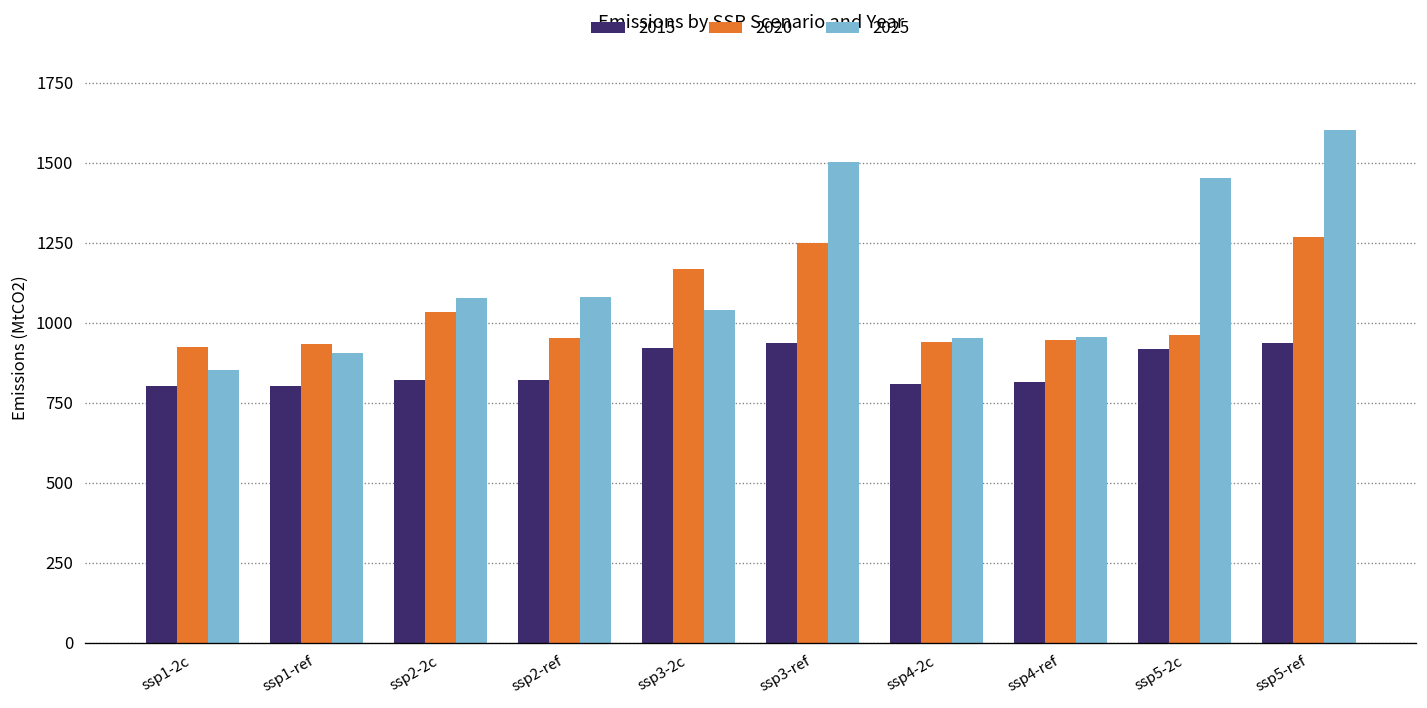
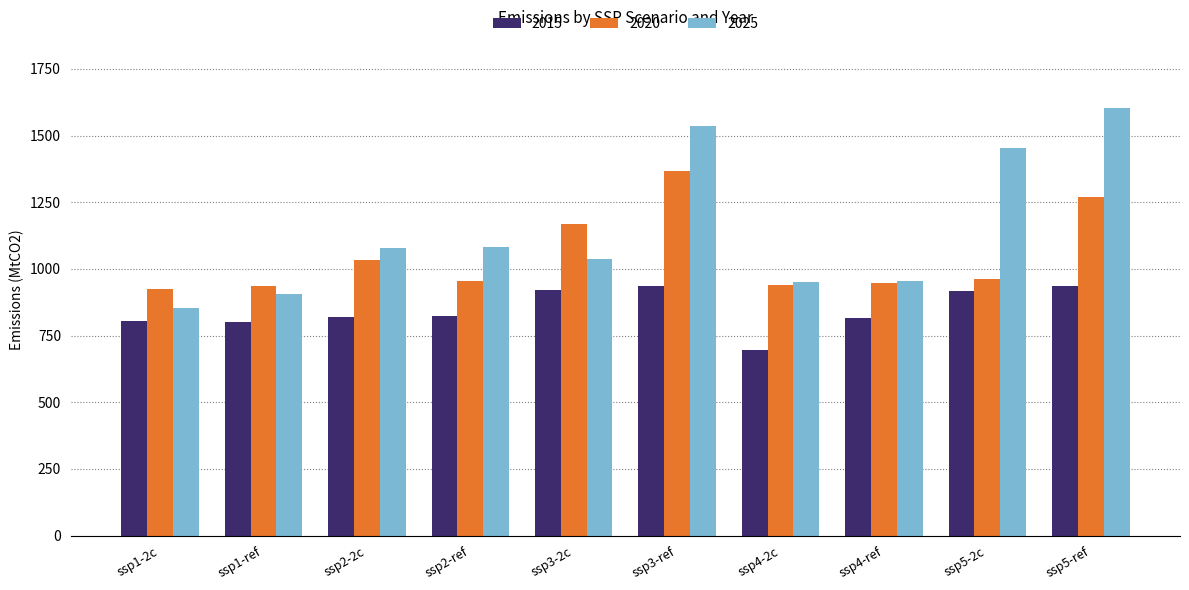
2020, ssp3-ref: 1250 -> 1370
2025, ssp3-ref: 1500 -> 1540
2015, ssp4-2c: 810 -> 700
